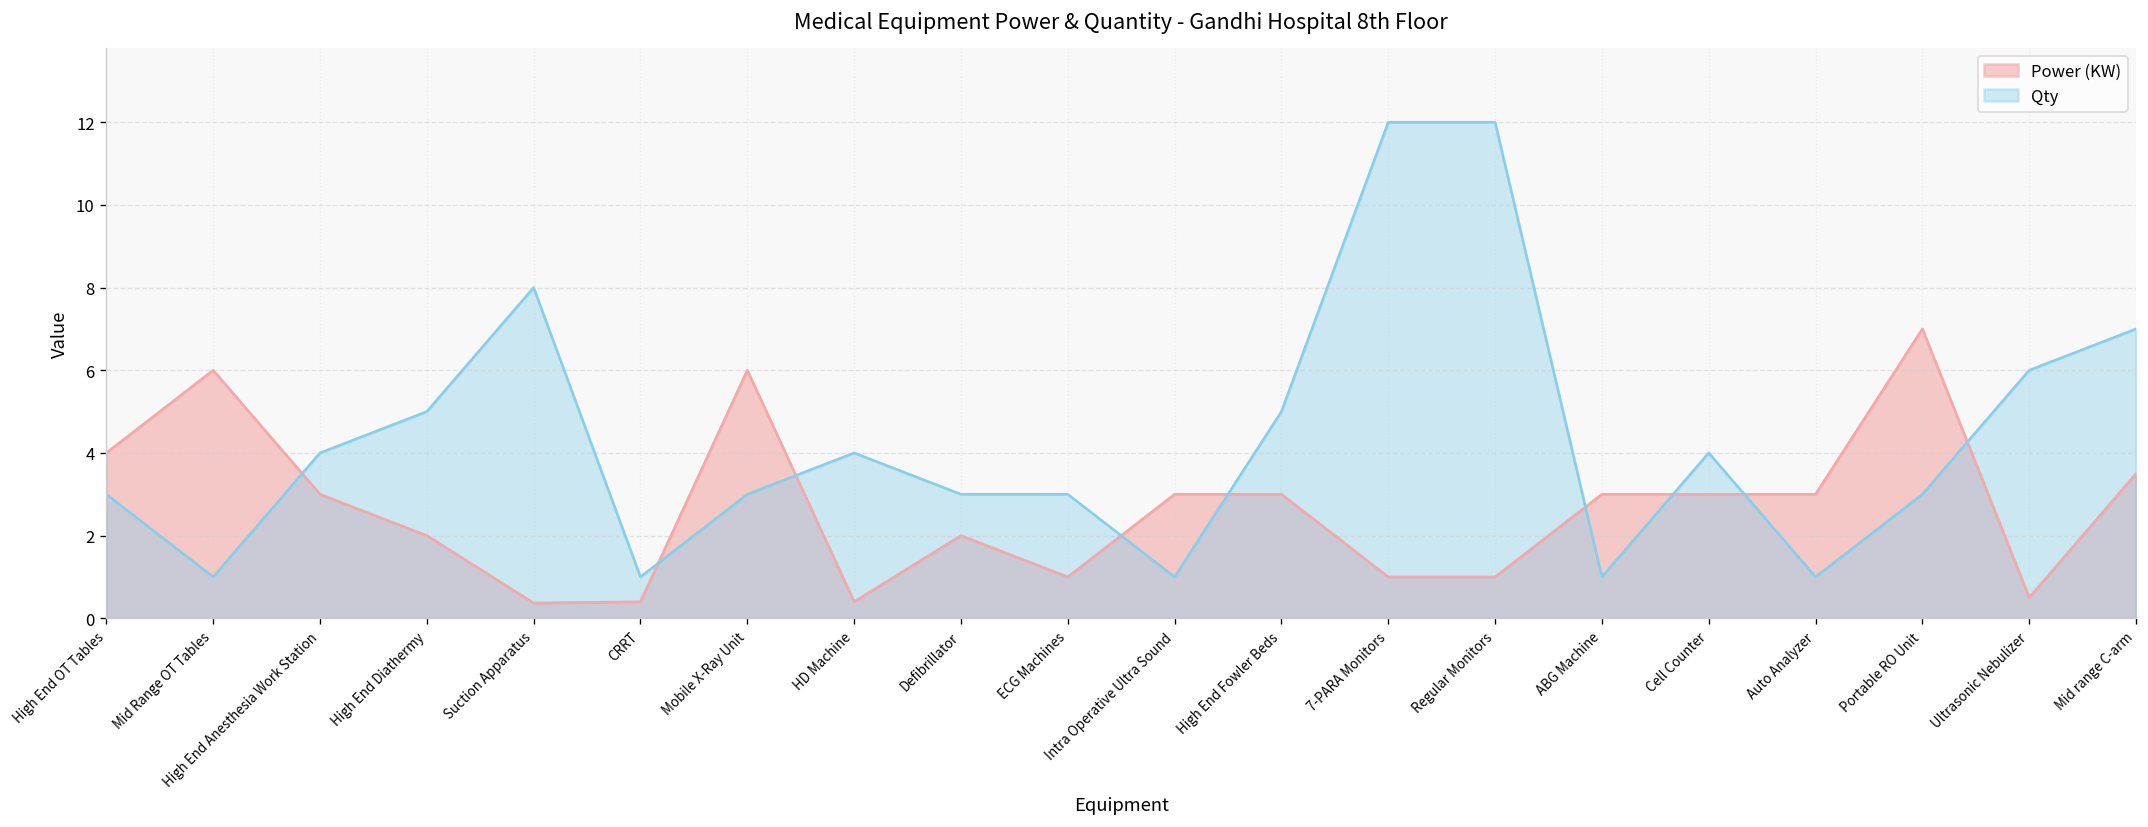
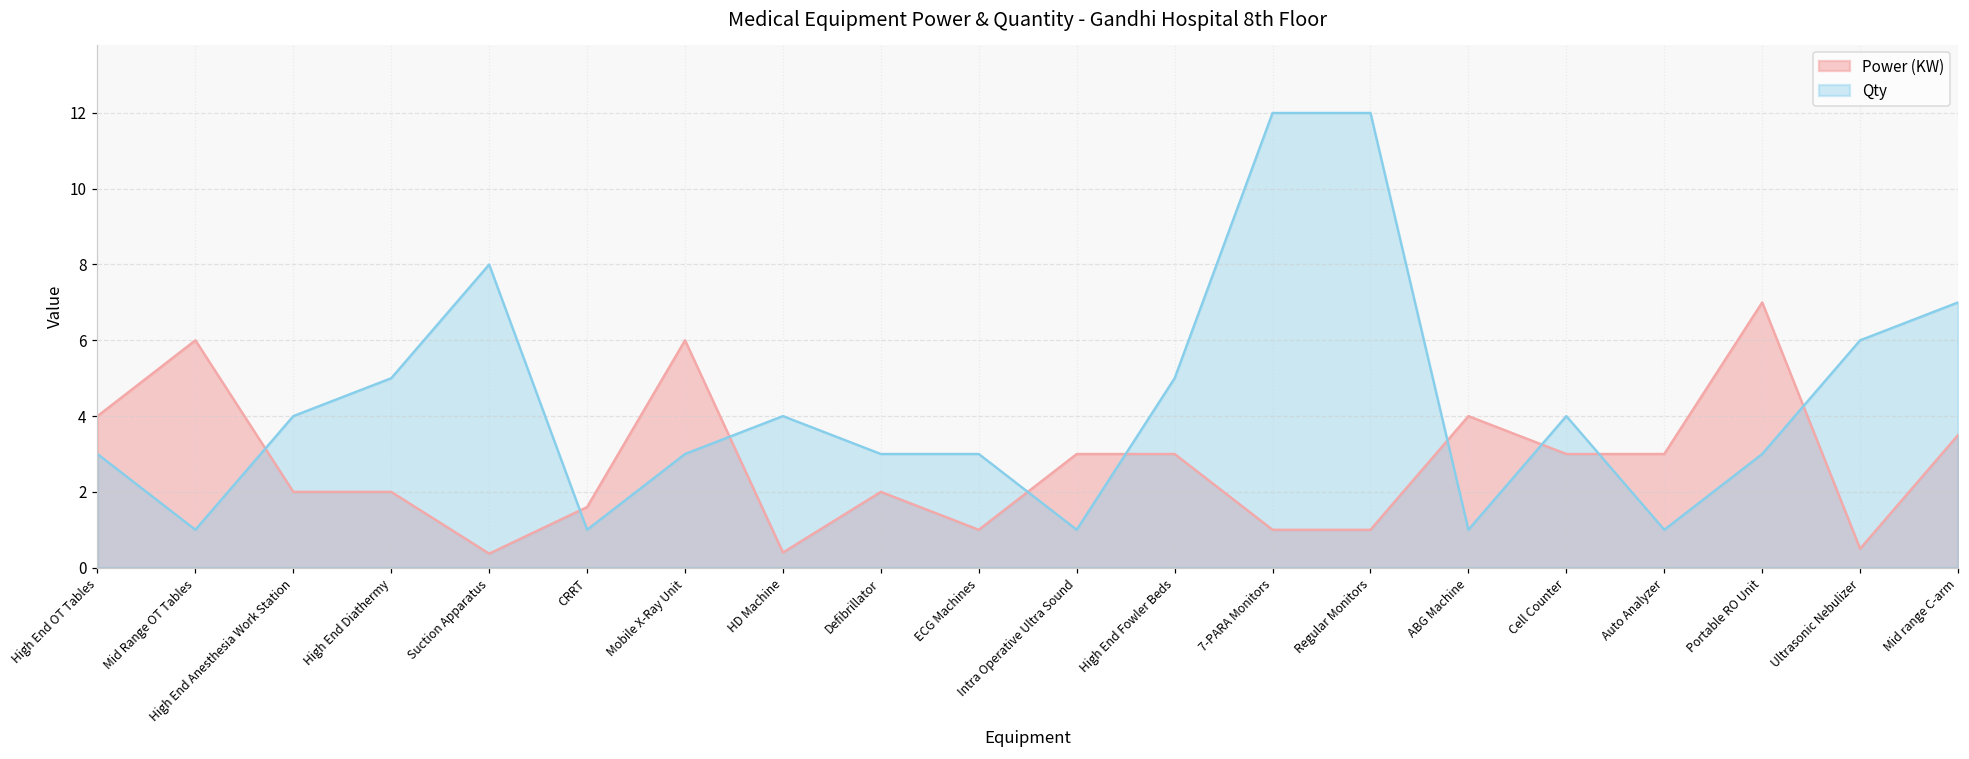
Power (KW), High End Anesthesia Work Station: 3 -> 2
Power (KW), CRRT: 0.4 -> 1.6
Power (KW), ABG Machine: 3 -> 4
